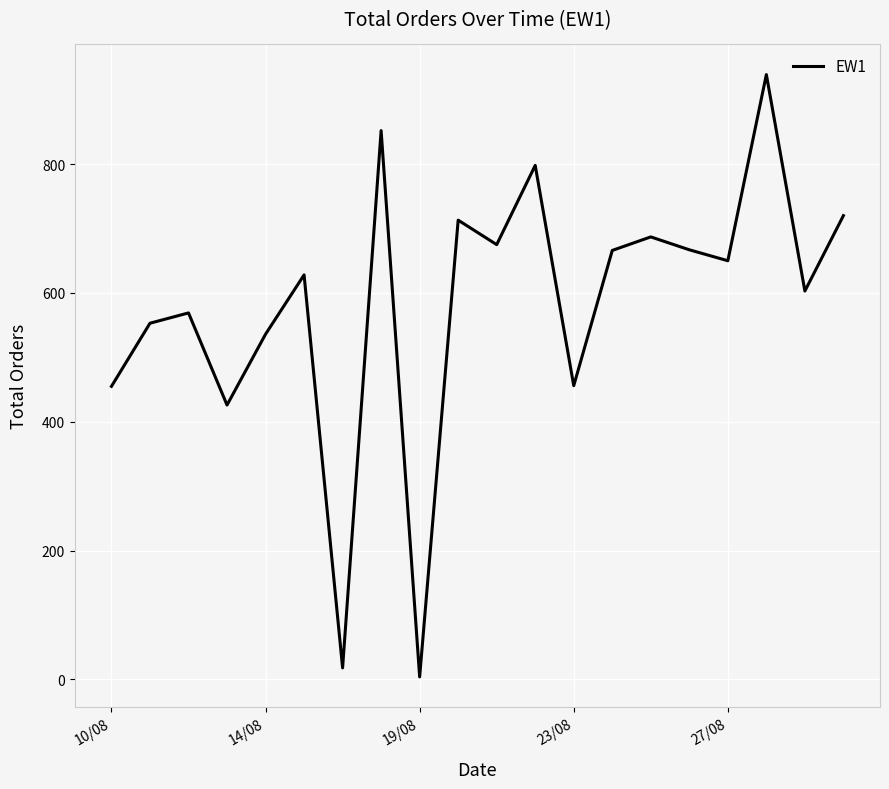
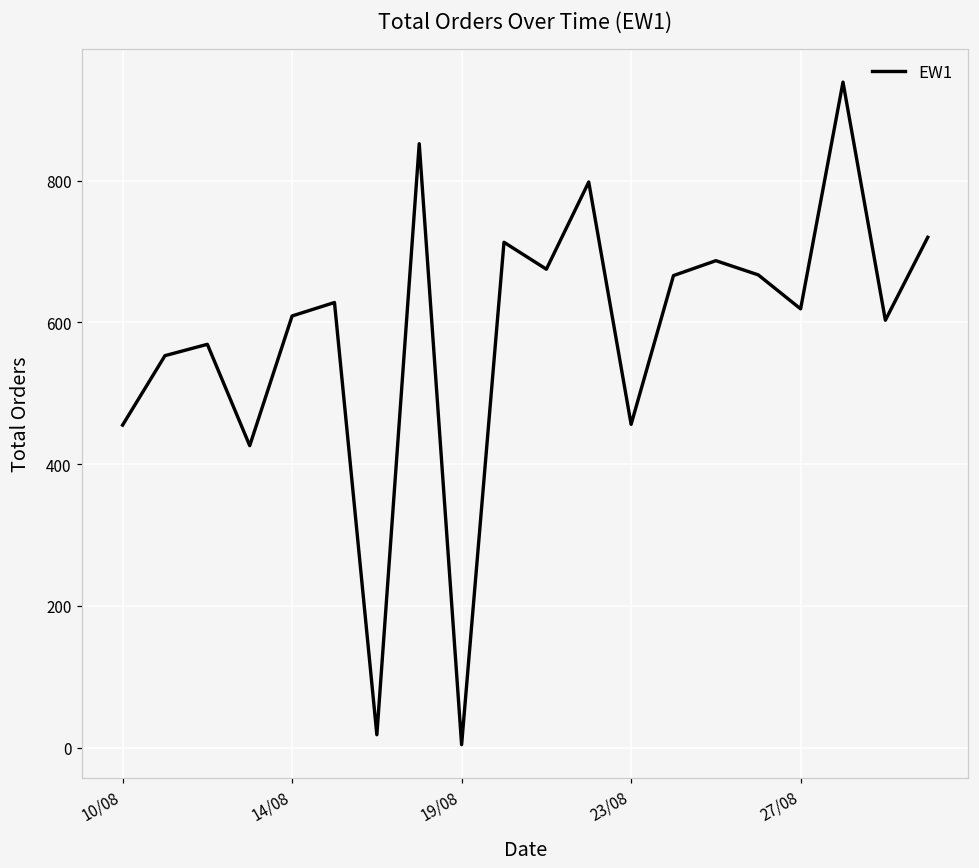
14/08: 540 -> 610
27/08: 650 -> 620
